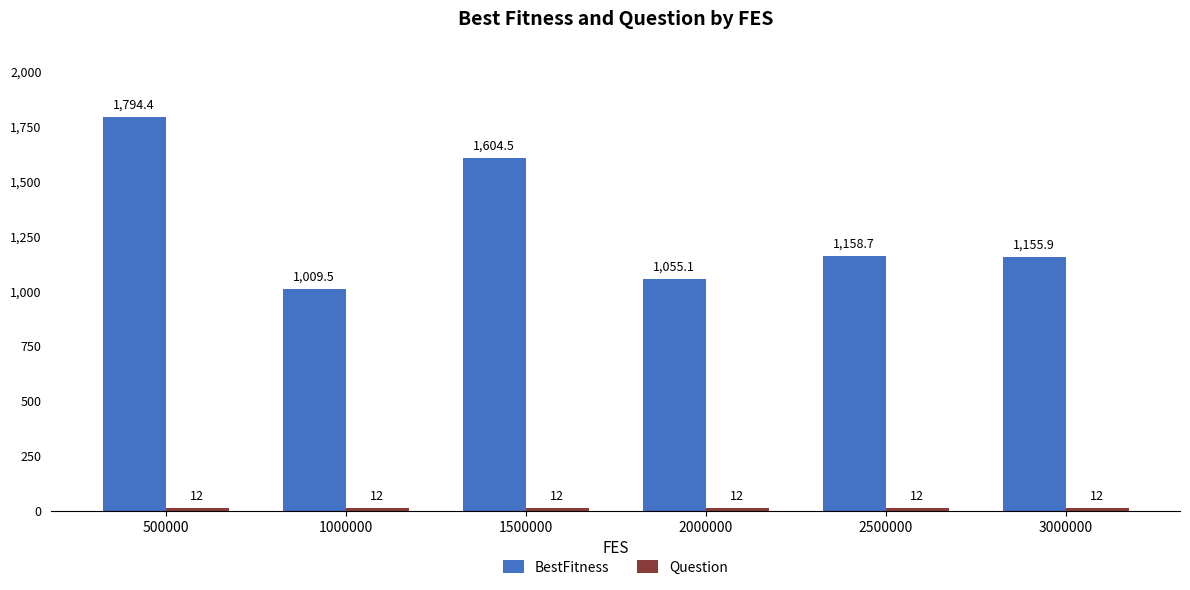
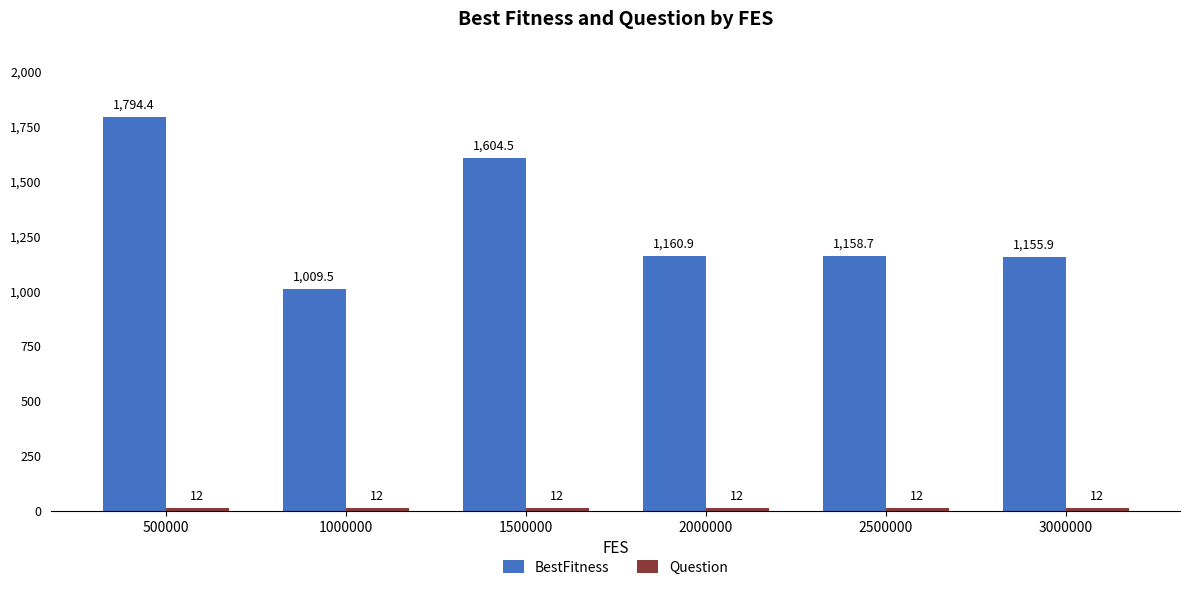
BestFitness, 2000000: 1,055.1 -> 1,160.9
